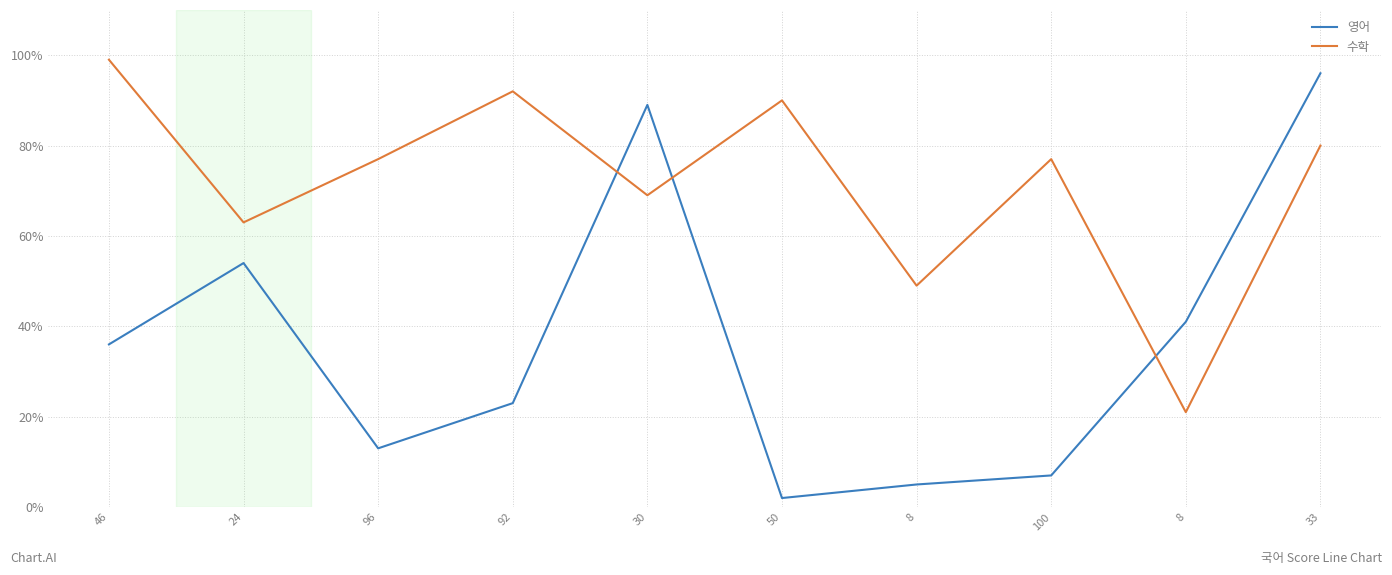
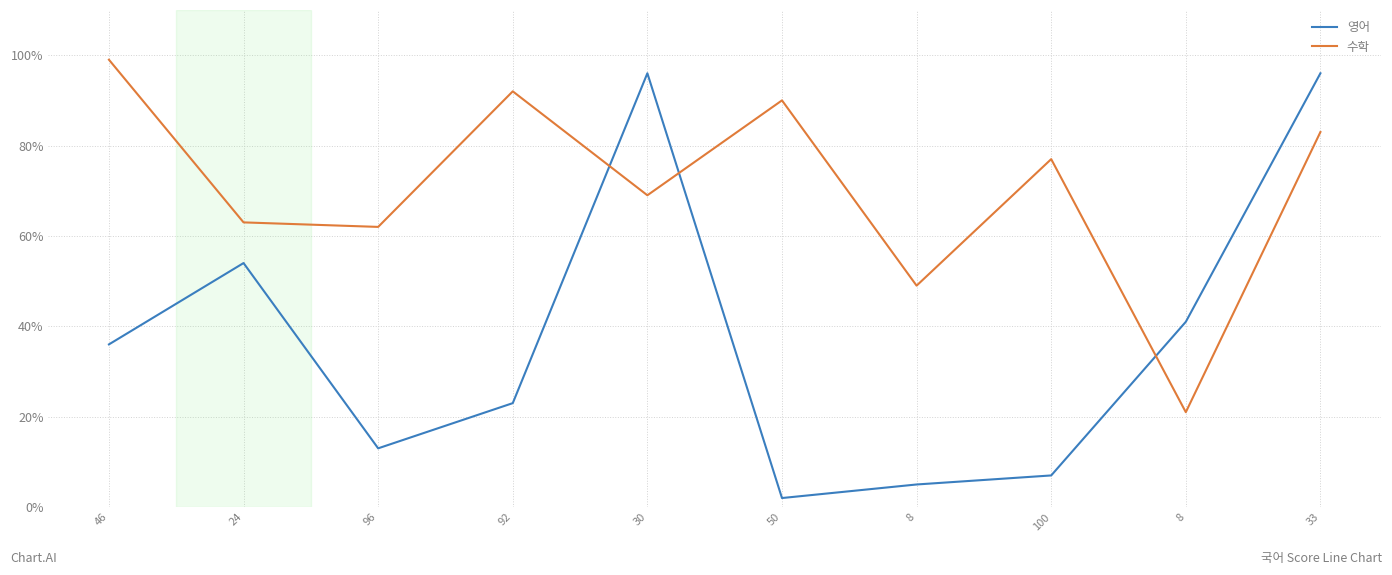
수학, 96: 77% -> 62%
영어, 30: 89% -> 96%
수학, 33: 80% -> 83%
